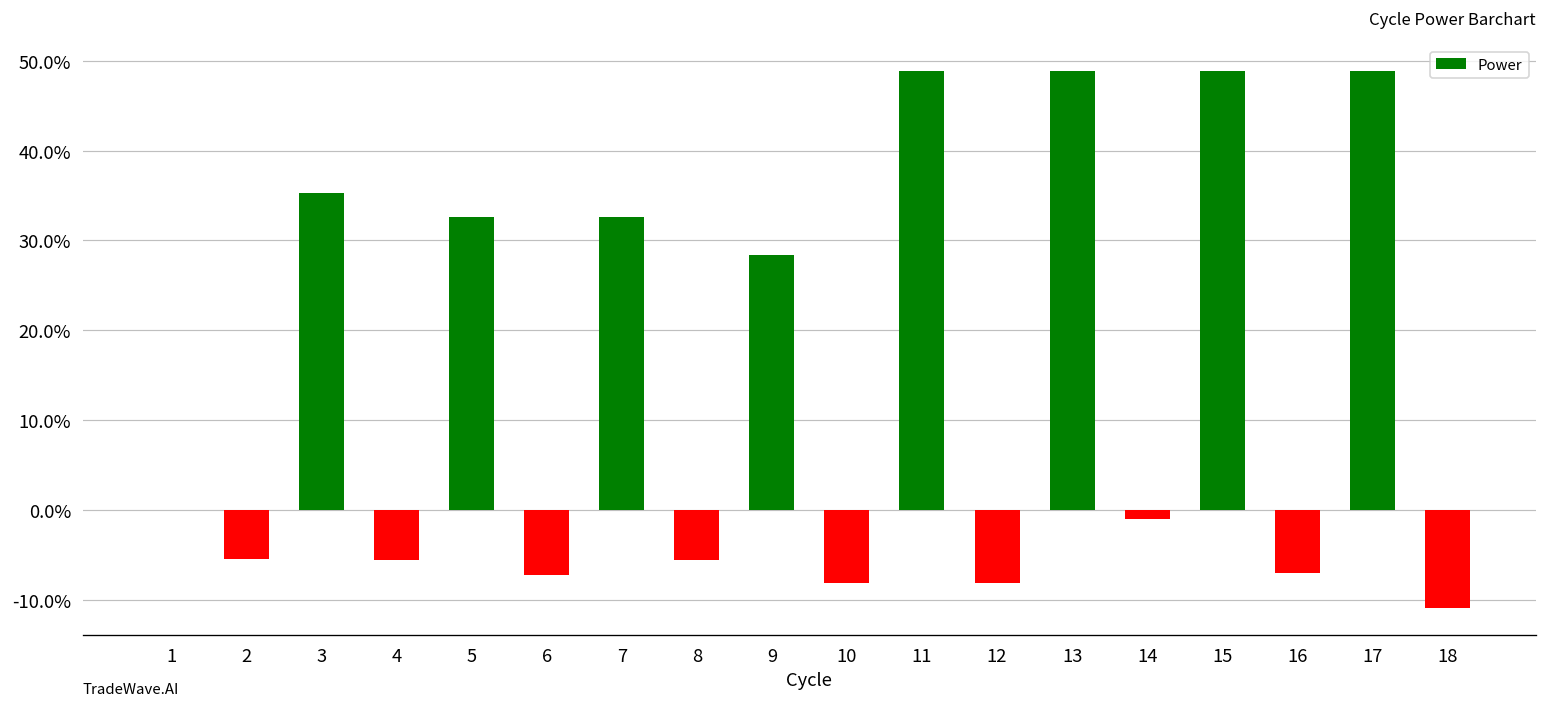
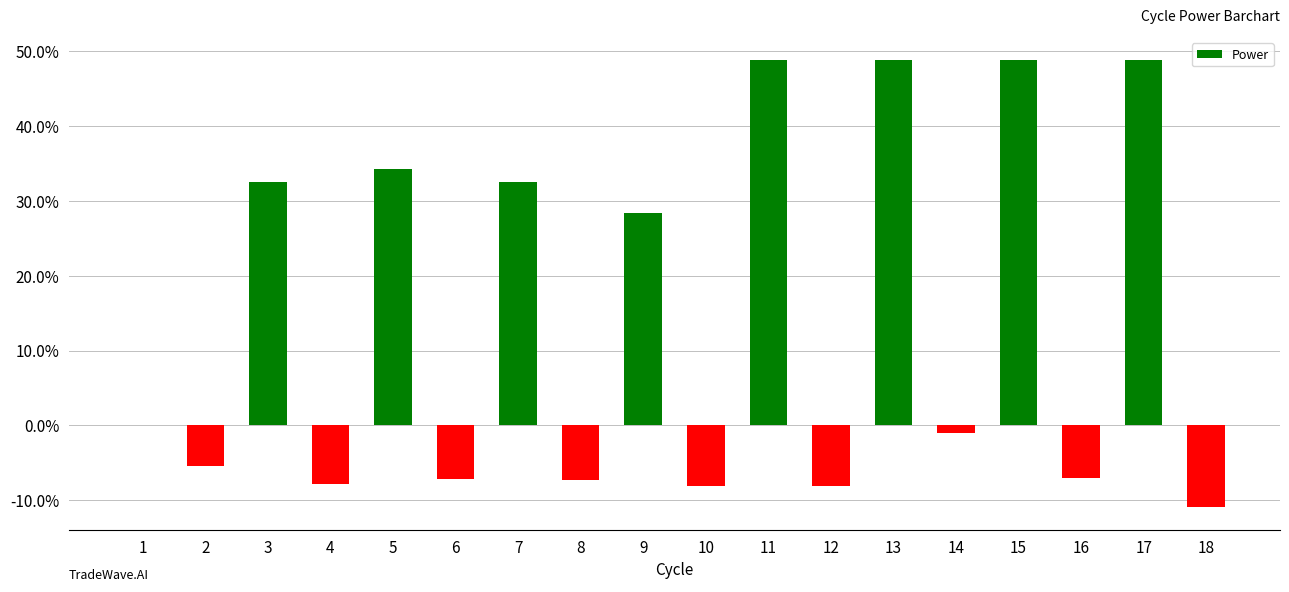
3: 35% -> 33%
4: -6% -> -8%
5: 33% -> 34%
8: -6% -> -7%
